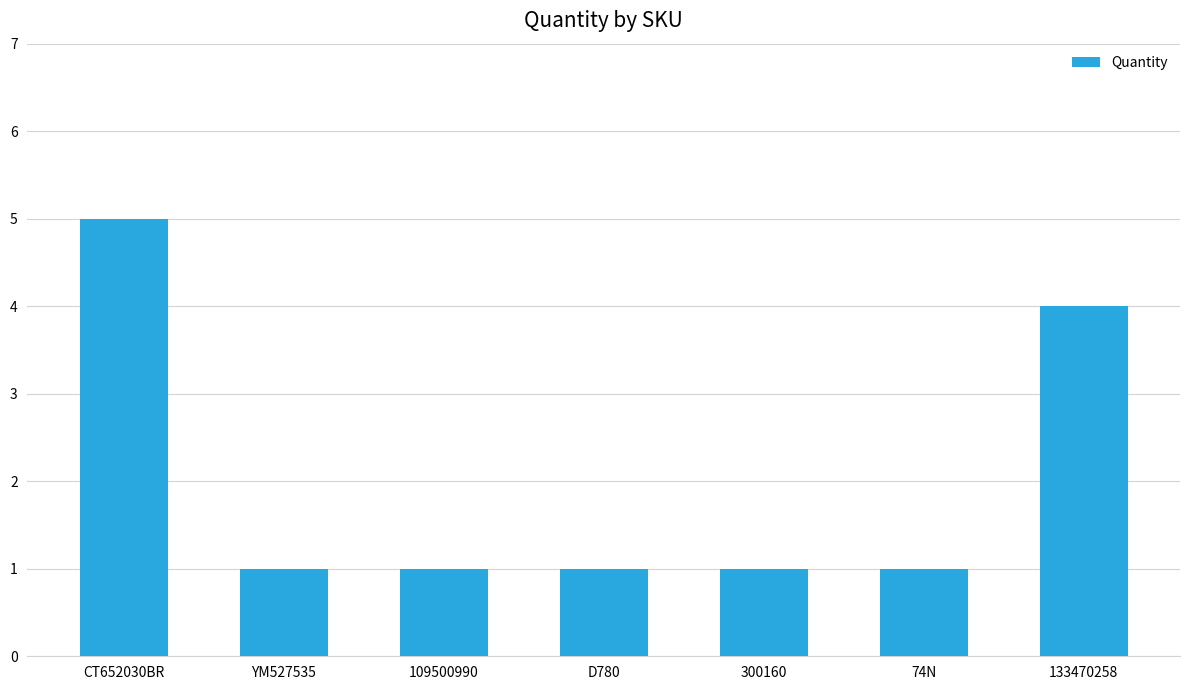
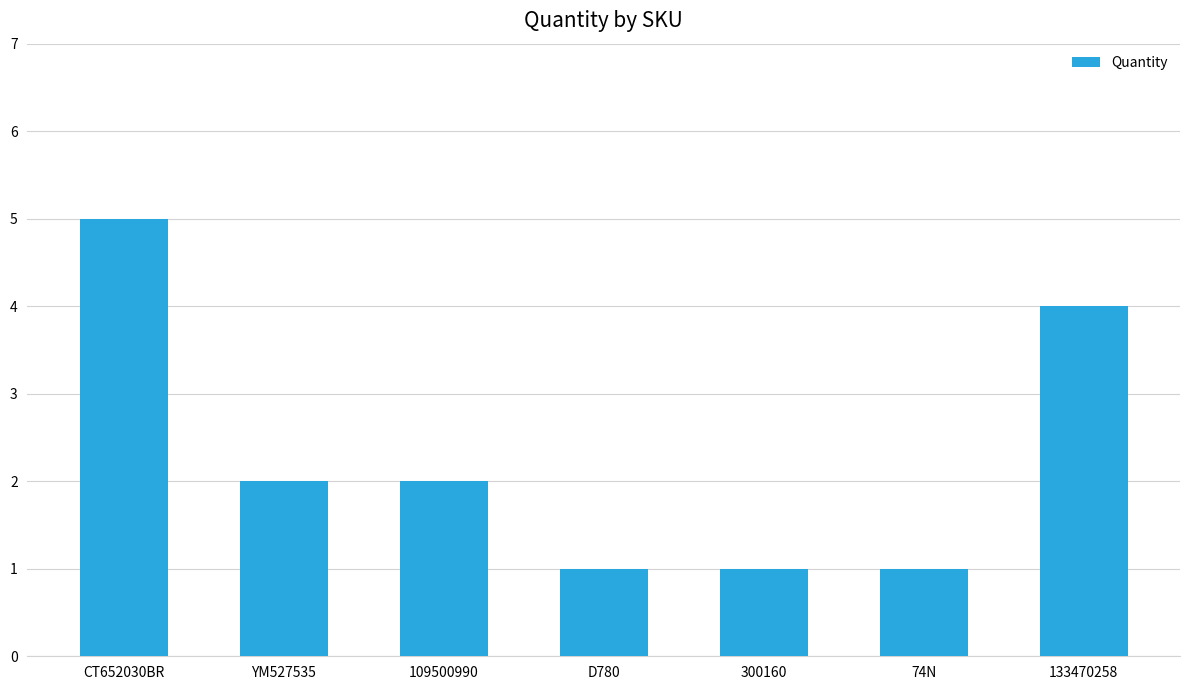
YM527535: 1 -> 2
109500990: 1 -> 2
